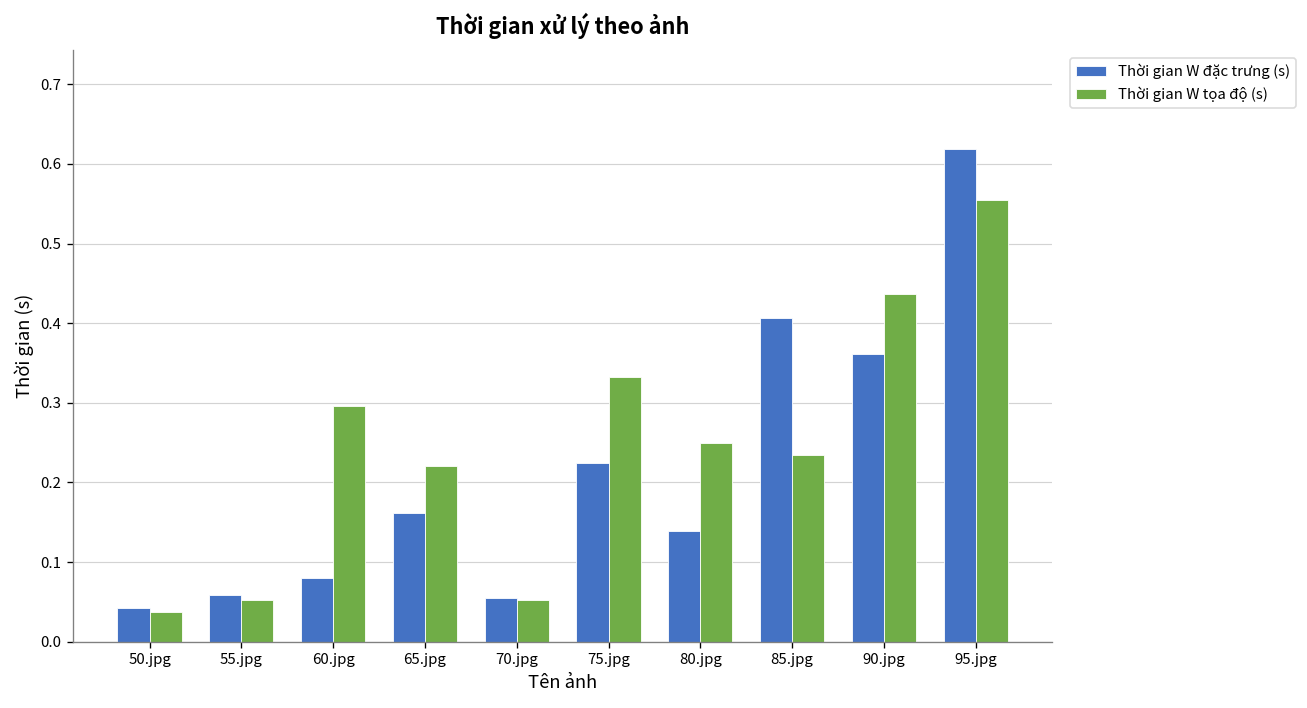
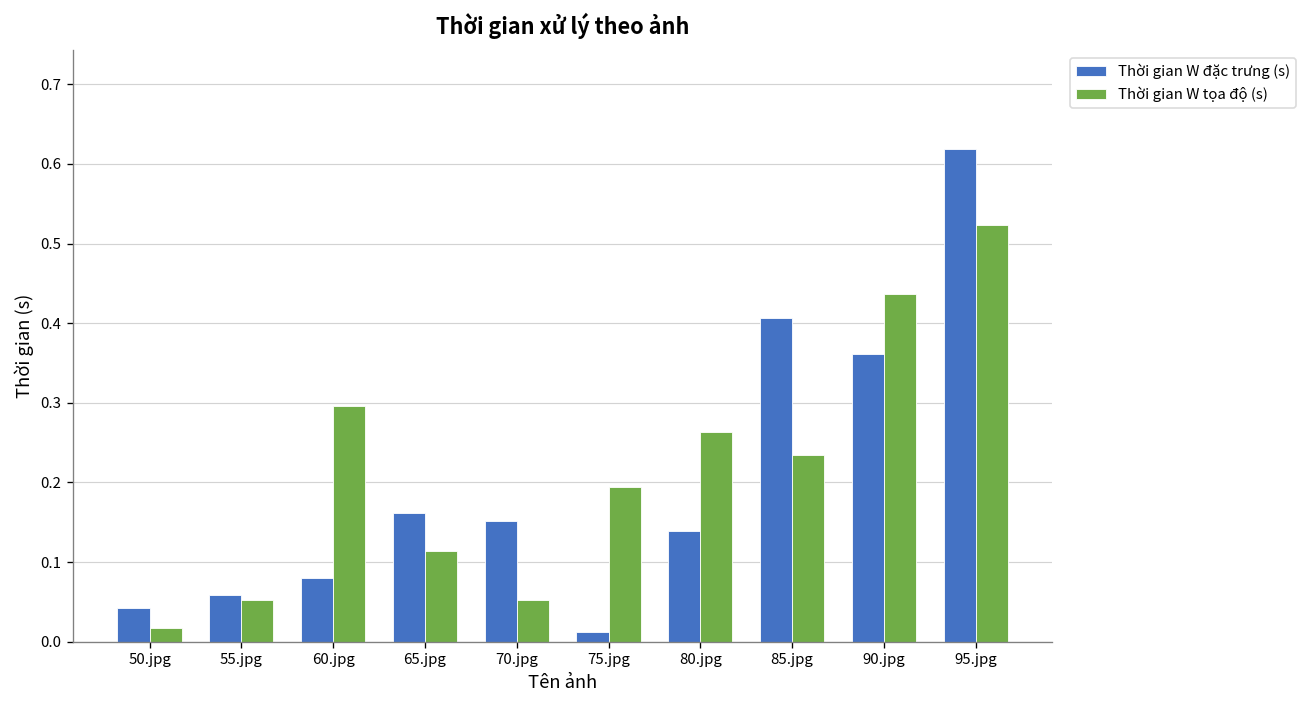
Thời gian W tọa độ (s), 50.jpg: 0.04 -> 0.02
Thời gian W tọa độ (s), 65.jpg: 0.22 -> 0.11
Thời gian W đặc trưng (s), 70.jpg: 0.05 -> 0.15
Thời gian W đặc trưng (s), 75.jpg: 0.22 -> 0.01
Thời gian W tọa độ (s), 75.jpg: 0.33 -> 0.19
Thời gian W tọa độ (s), 80.jpg: 0.25 -> 0.26
Thời gian W tọa độ (s), 95.jpg: 0.56 -> 0.52
